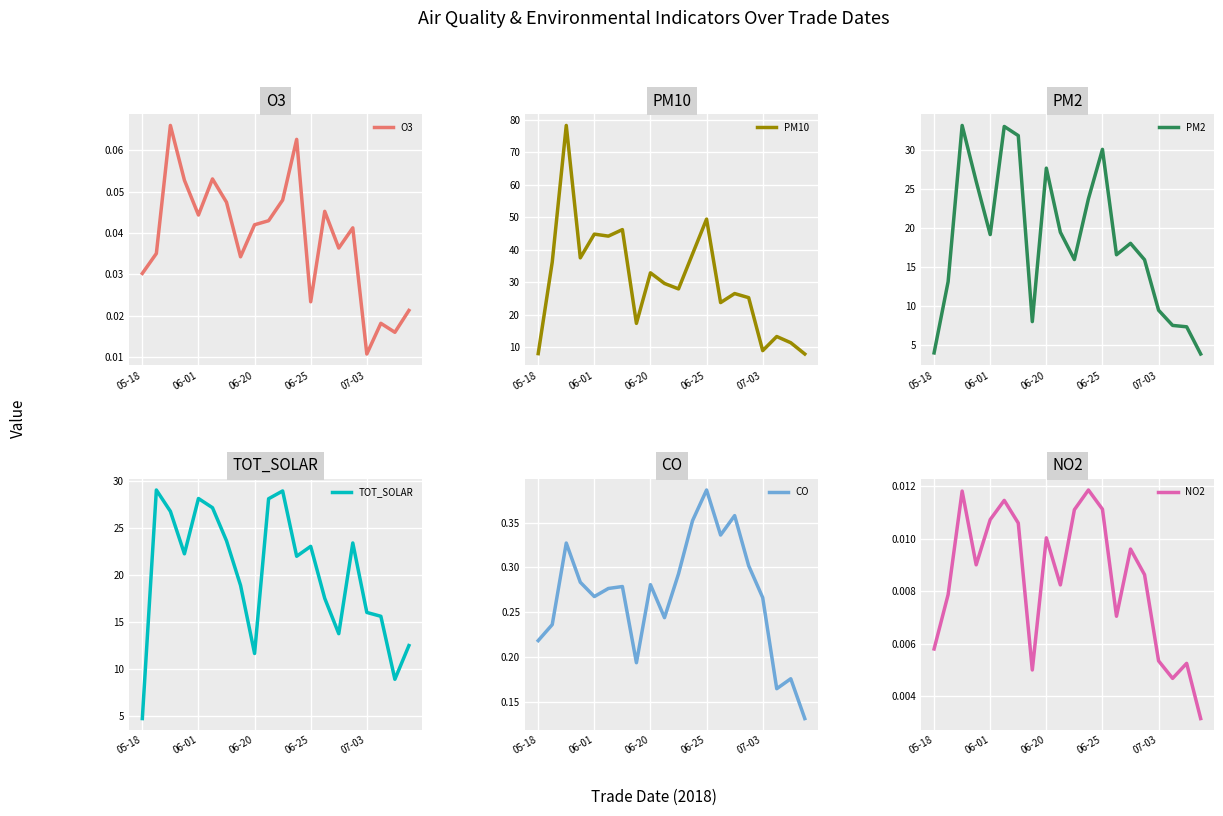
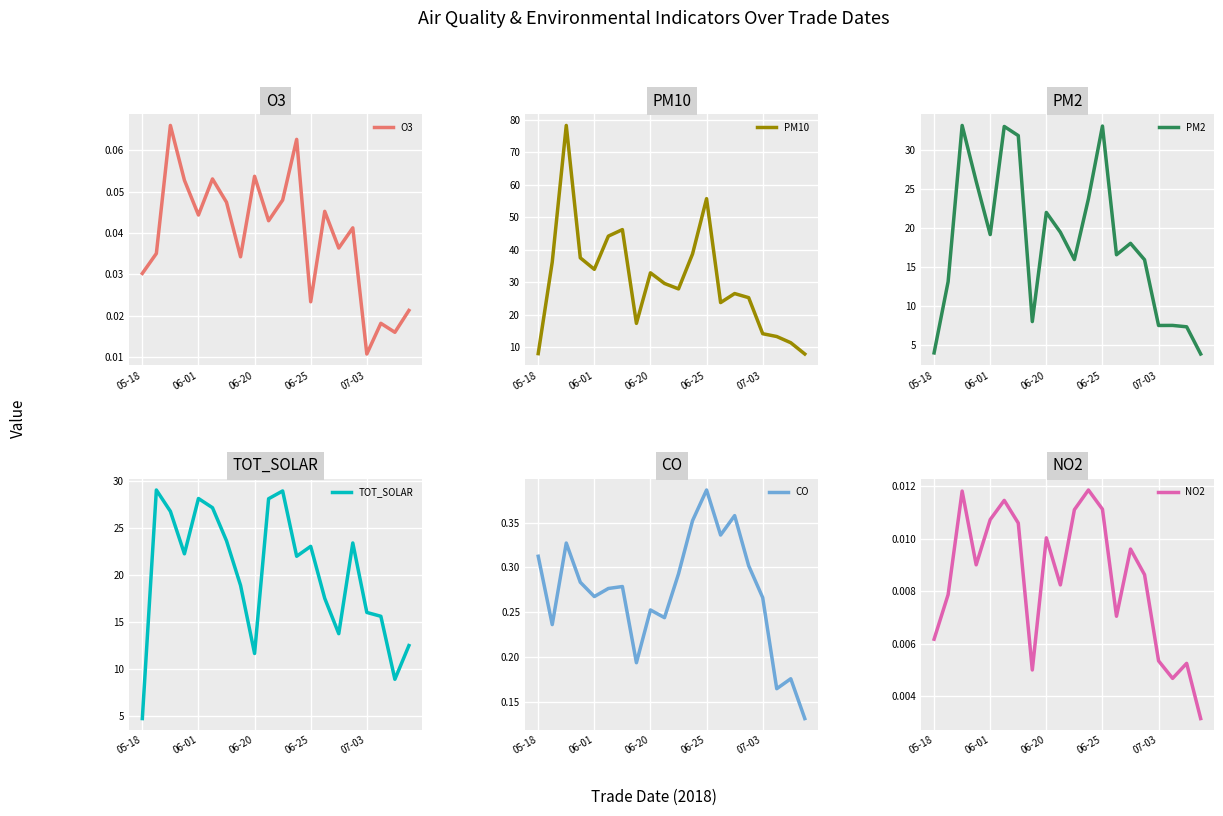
O3, 06-20: 0.042 -> 0.054
PM10, 06-01: 45 -> 34
PM10, 06-25: 49 -> 56
PM10, 07-03: 9 -> 14
PM2, 06-20: 28 -> 22
PM2, 06-25: 30 -> 33
PM2, 07-03: 9 -> 8
CO, 05-18: 0.22 -> 0.31
CO, 06-20: 0.28 -> 0.25
NO2, 05-18: 0.0058 -> 0.0062
